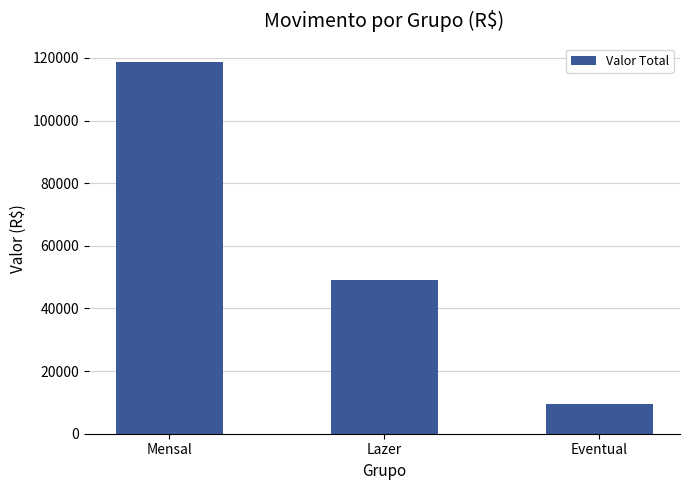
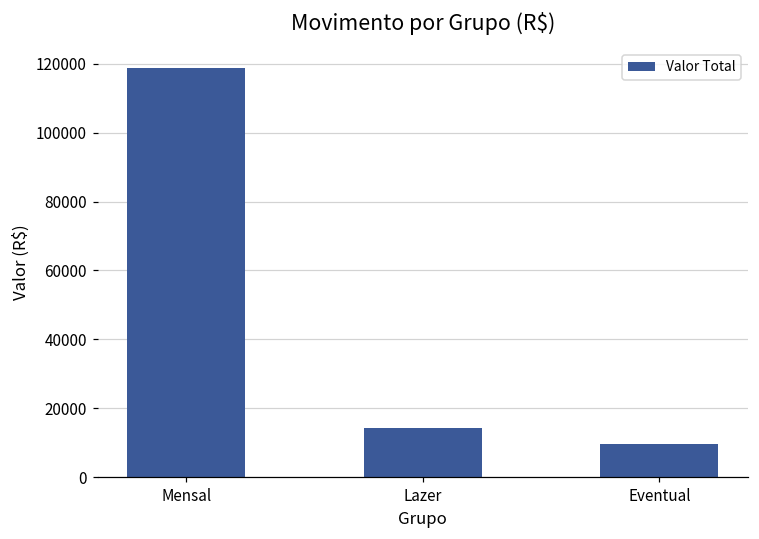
Lazer: 49000 -> 14000
